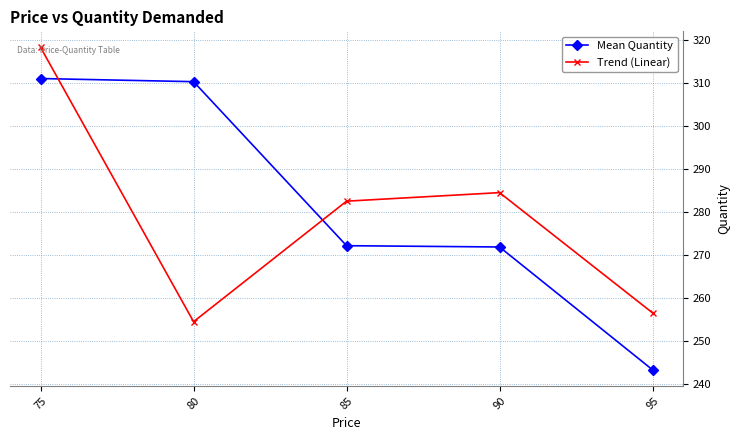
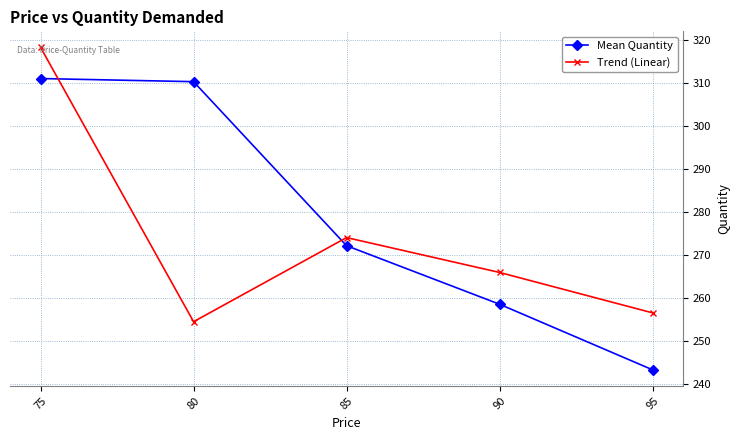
Trend (Linear), 85: 282 -> 274
Mean Quantity, 90: 272 -> 258
Trend (Linear), 90: 284 -> 266
